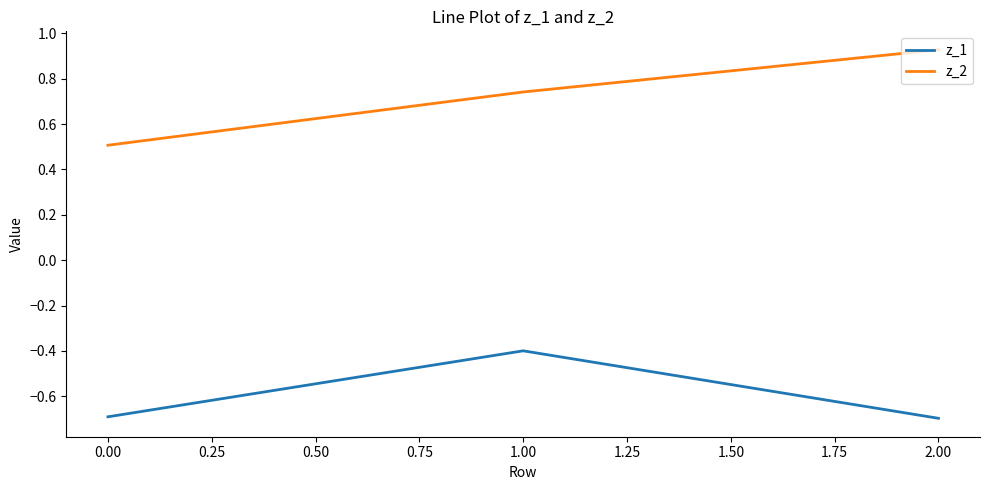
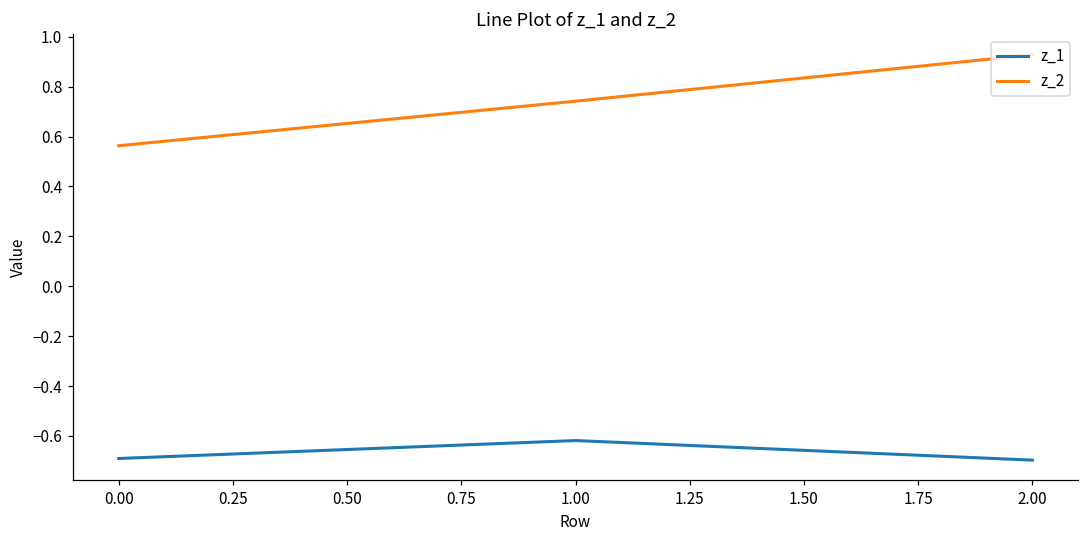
z_2, 0.00: 0.51 -> 0.56
z_1, 1.00: -0.40 -> -0.62
